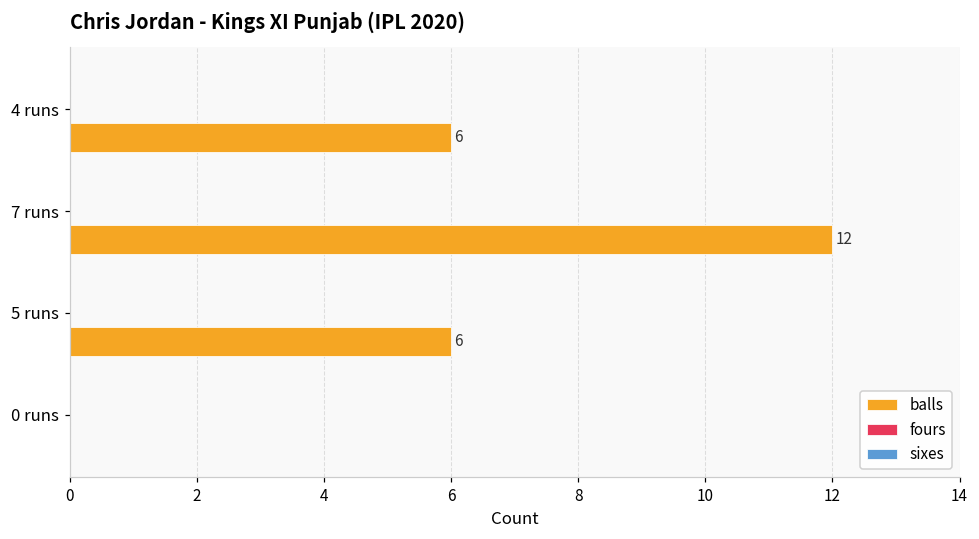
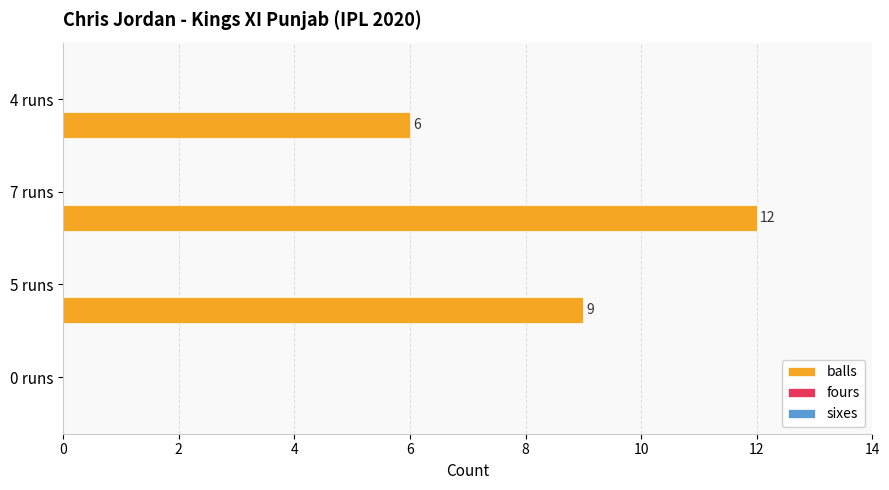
balls, 5 runs: 6 -> 9
